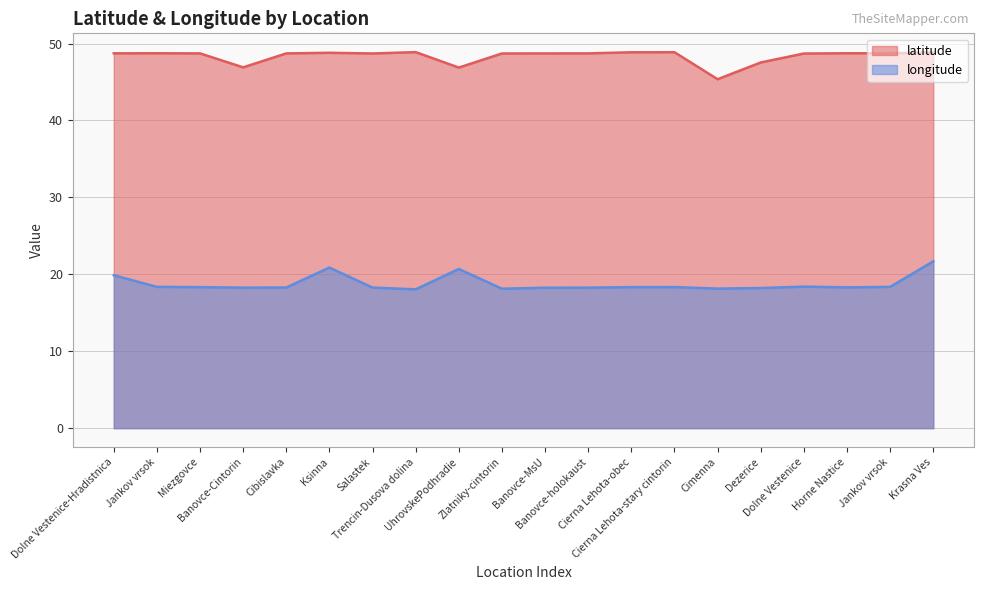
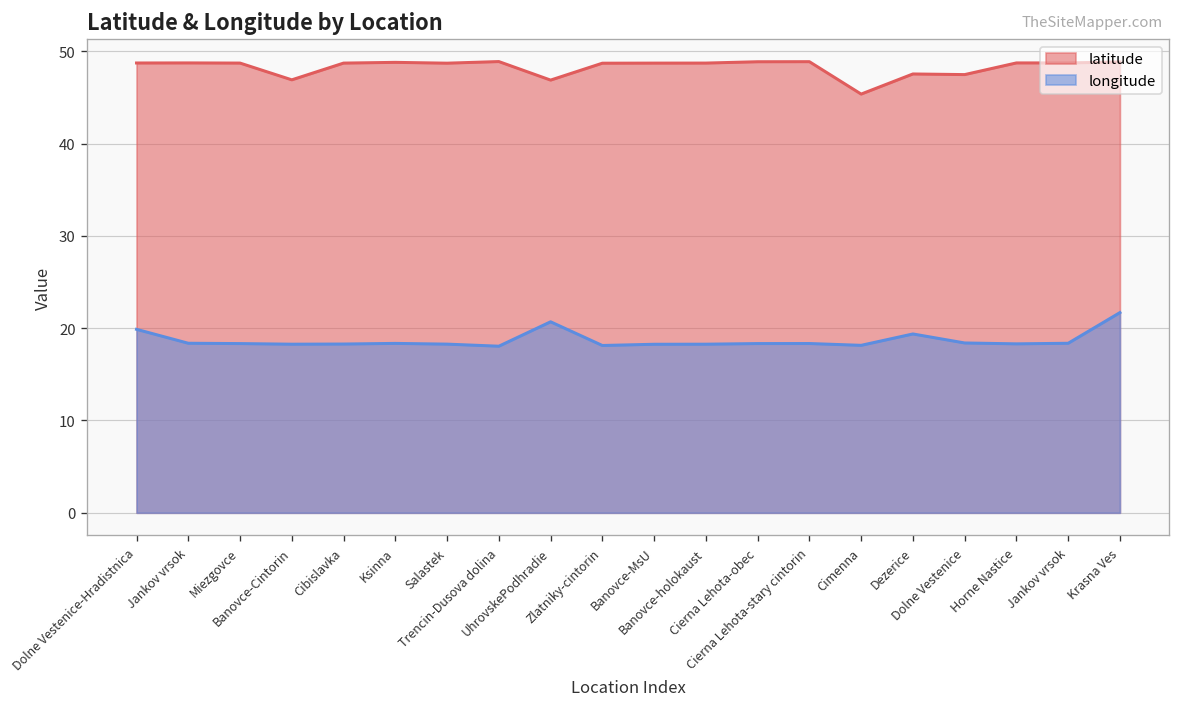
longitude, Ksinna: 21 -> 18
longitude, Dezerice: 18 -> 19
latitude, Dolne Vestenice: 49 -> 47
